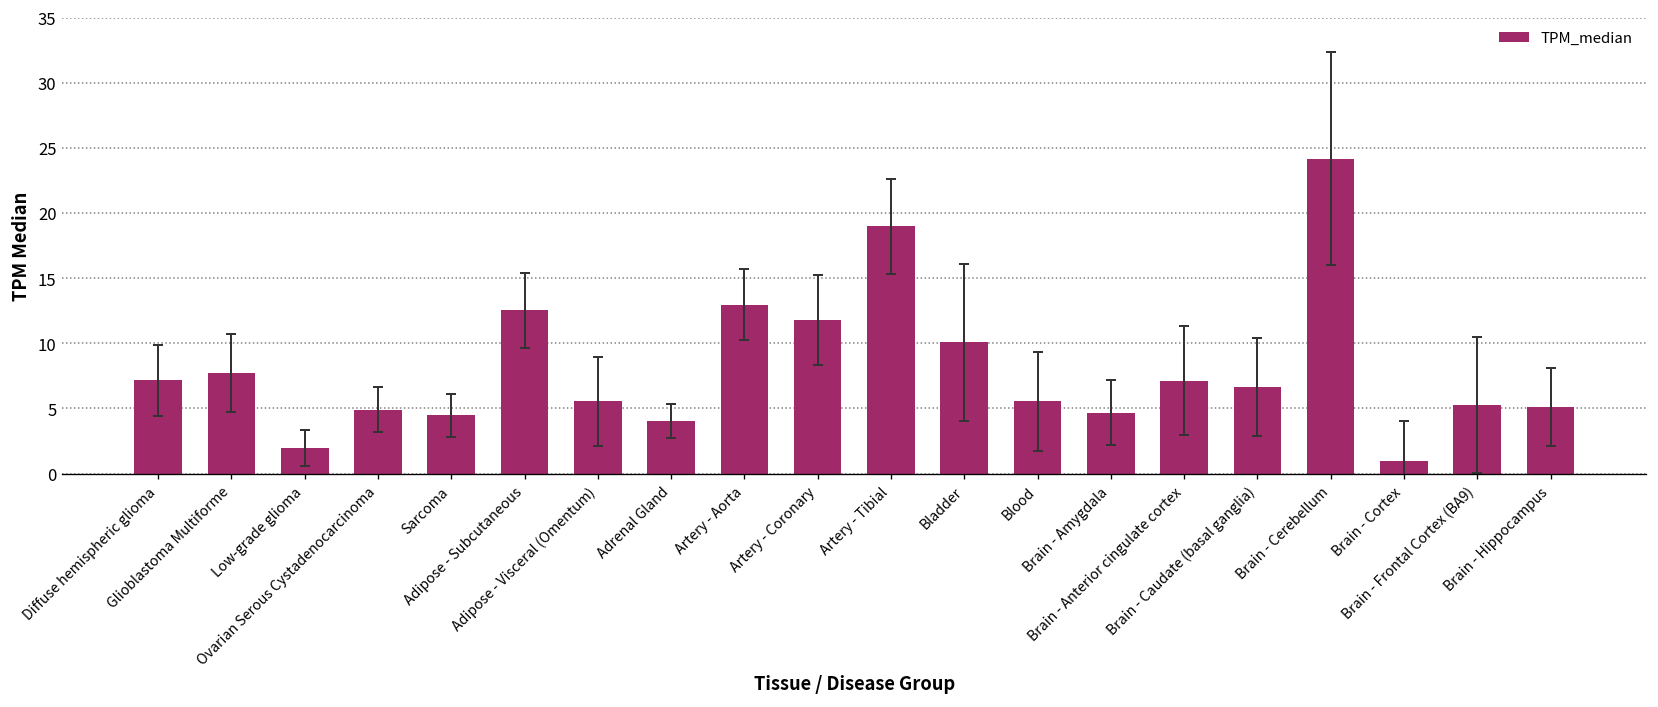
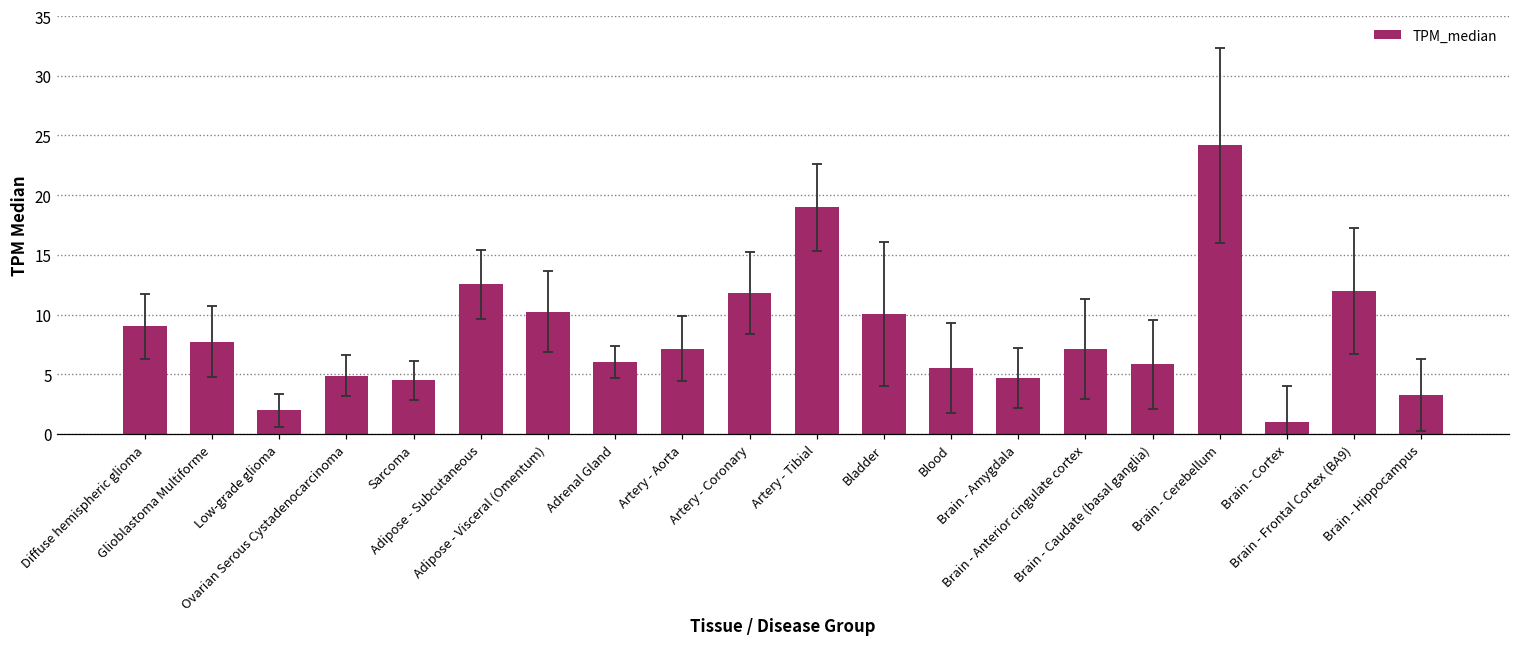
TPM_median, Diffuse hemispheric glioma: 7.2 -> 9.0
TPM_median, Adipose - Visceral (Omentum): 5.5 -> 10.3
TPM_median, Adrenal Gland: 4.0 -> 6.0
TPM_median, Artery - Aorta: 13.0 -> 7.1
TPM_median, Brain - Caudate (basal ganglia): 6.6 -> 5.8
TPM_median, Brain - Frontal Cortex (BA9): 5.3 -> 12.0
TPM_median, Brain - Hippocampus: 5.1 -> 3.3
